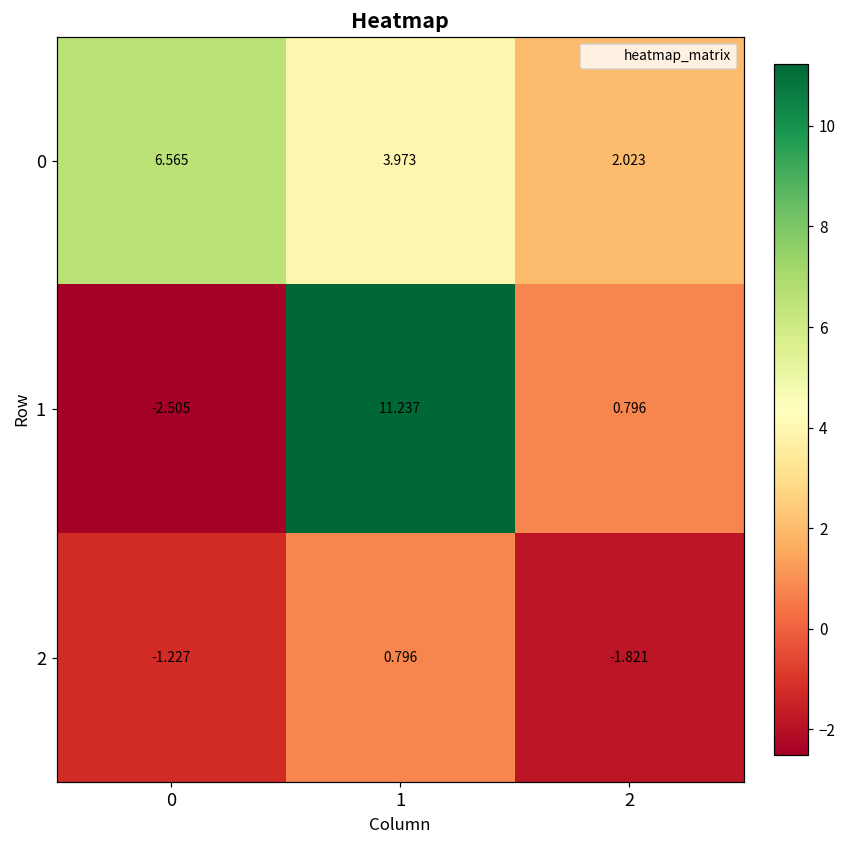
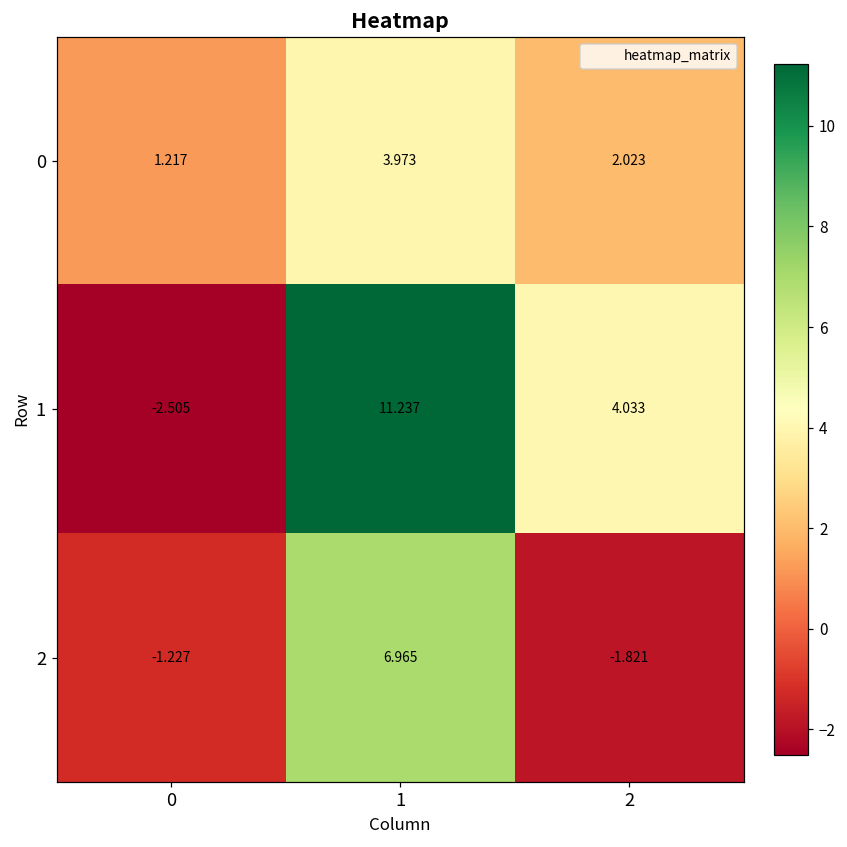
0, 0: 6.565 -> 1.217
1, 2: 0.796 -> 4.033
2, 1: 0.796 -> 6.965
